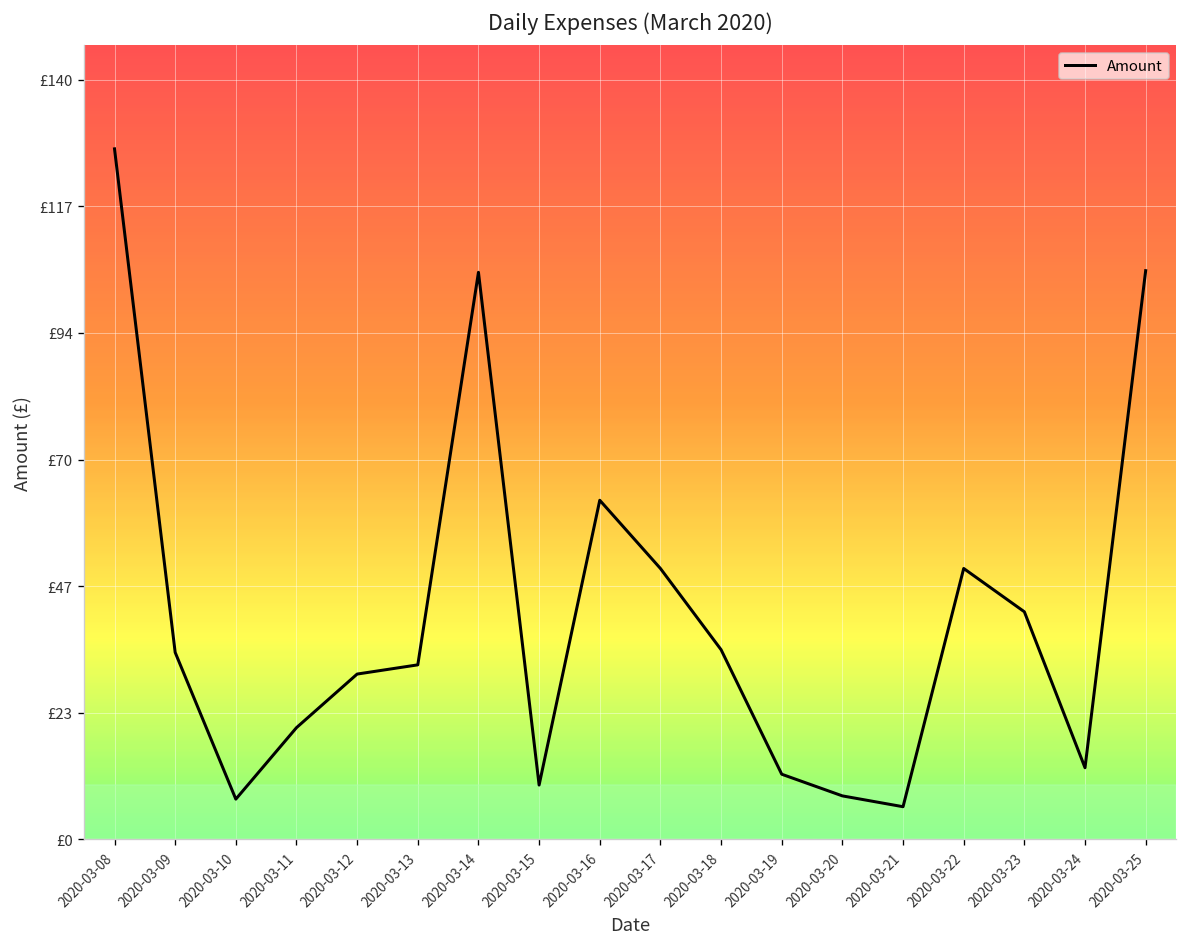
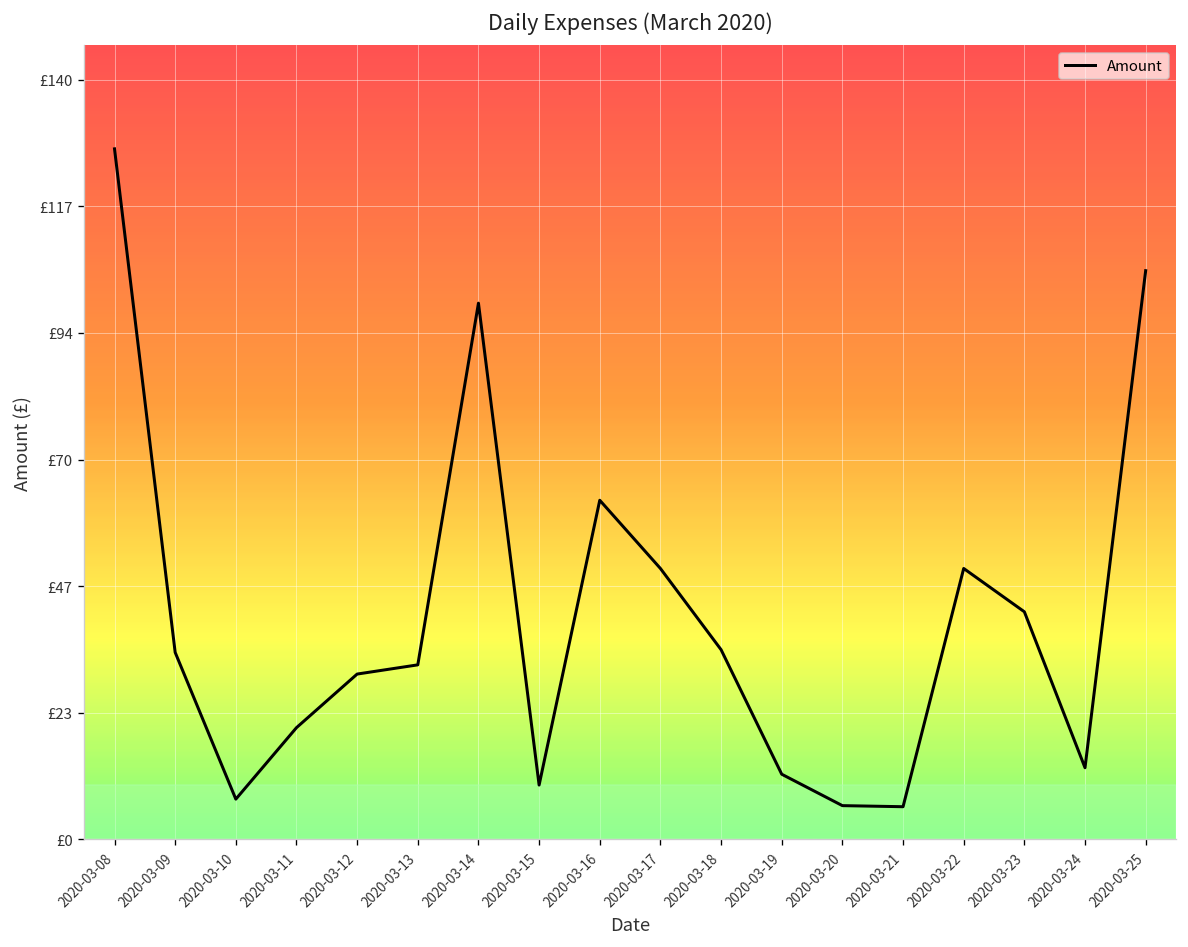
2020-03-14: £105 -> £99
2020-03-20: £8 -> £6
